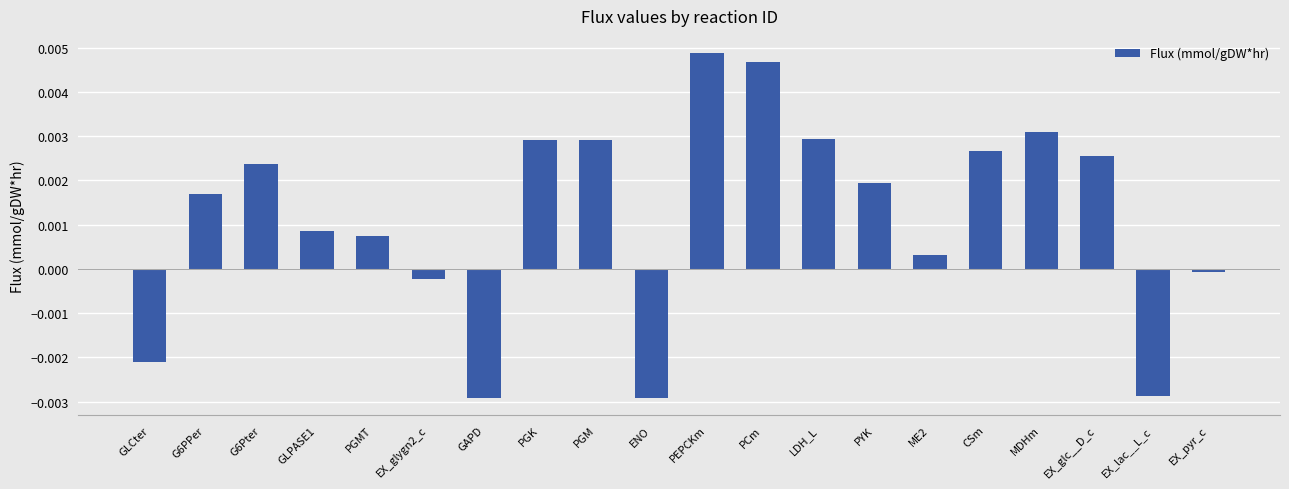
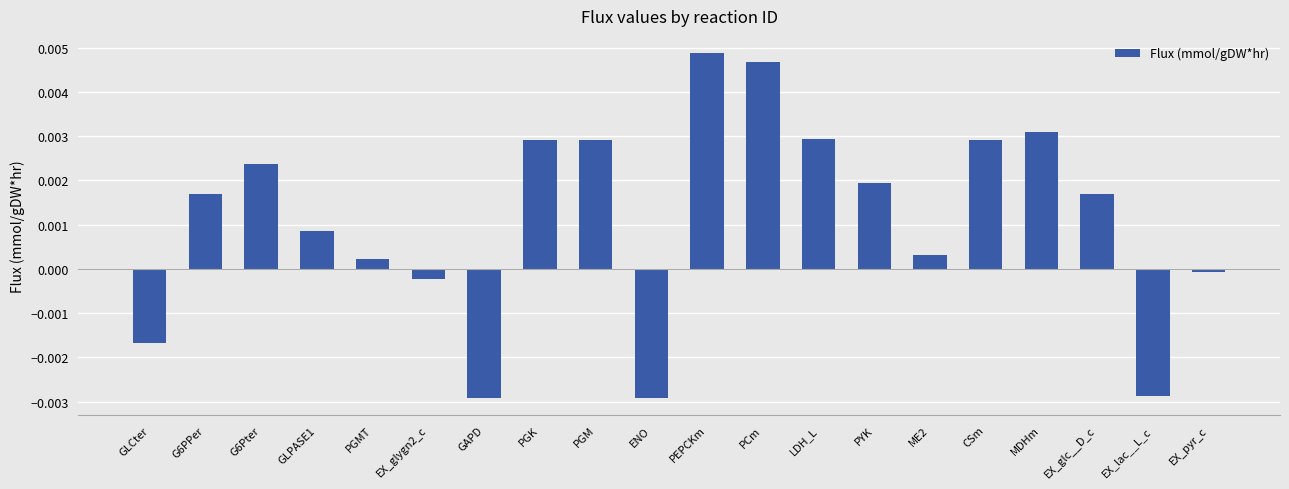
GLCter: -0.0021 -> -0.0017
PGMT: 0.0008 -> 0.0002
CSm: 0.0027 -> 0.0029
EX_glc__D_c: 0.0025 -> 0.0017
